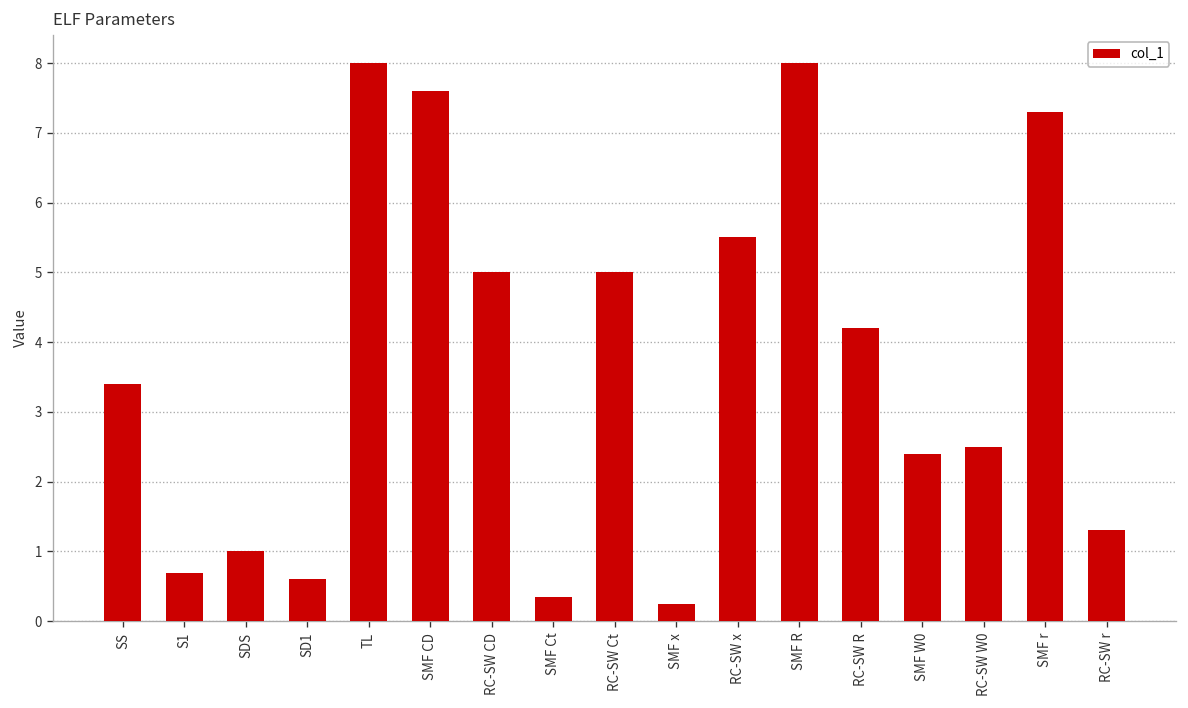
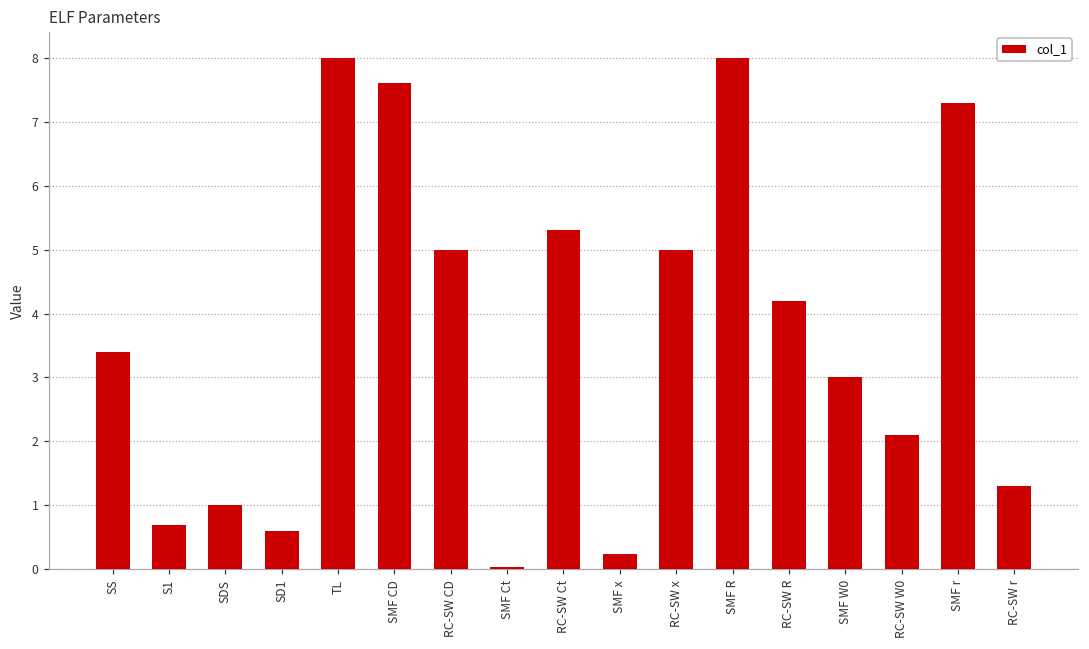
SMF Ct: 0.4 -> 0.0
RC-SW Ct: 5.0 -> 5.3
RC-SW x: 5.5 -> 5.0
SMF W0: 2.4 -> 3.0
RC-SW W0: 2.5 -> 2.1
